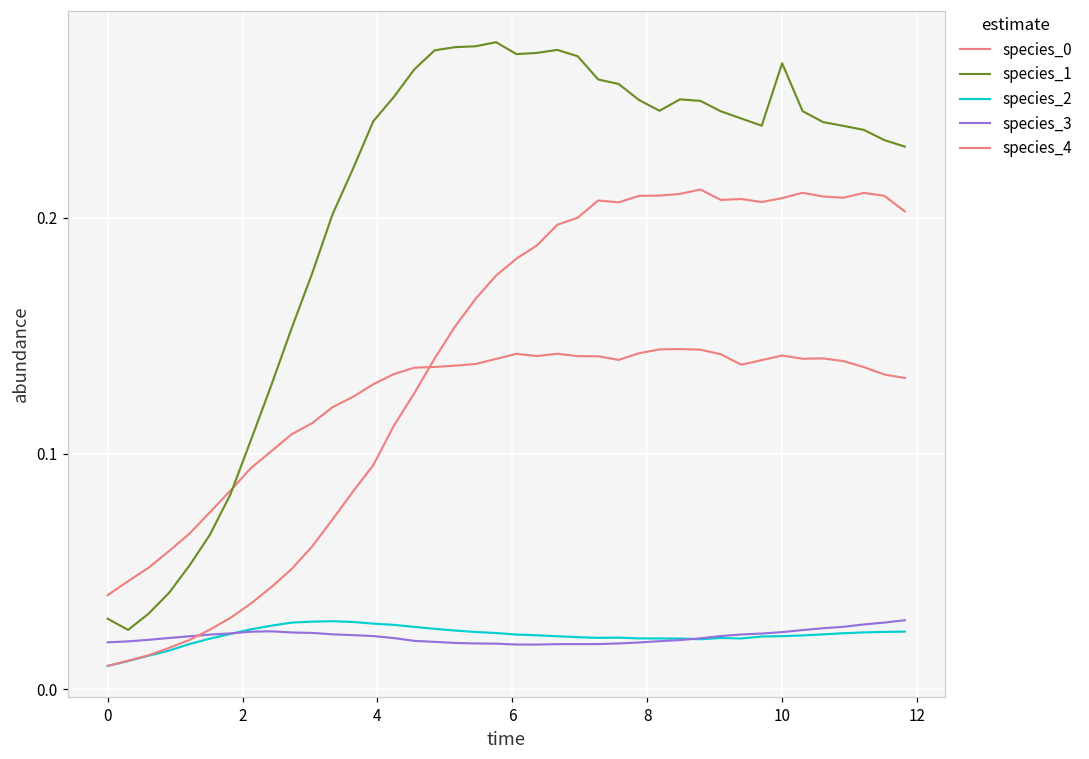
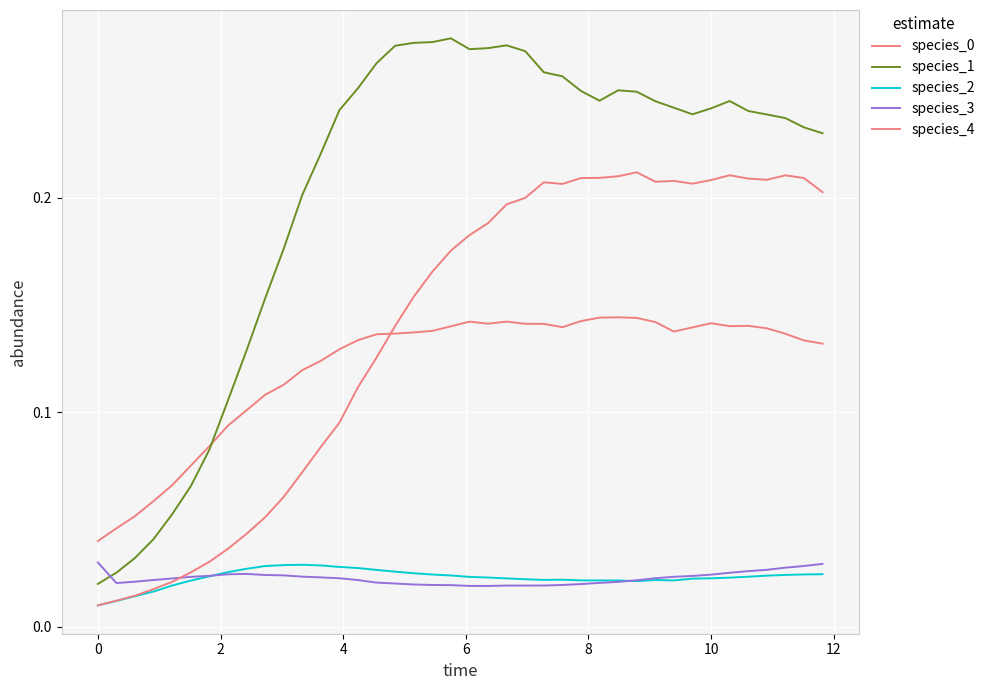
species_1, 0: 0.03 -> 0.02
species_3, 0: 0.02 -> 0.03
species_1, 10: 0.265 -> 0.242
